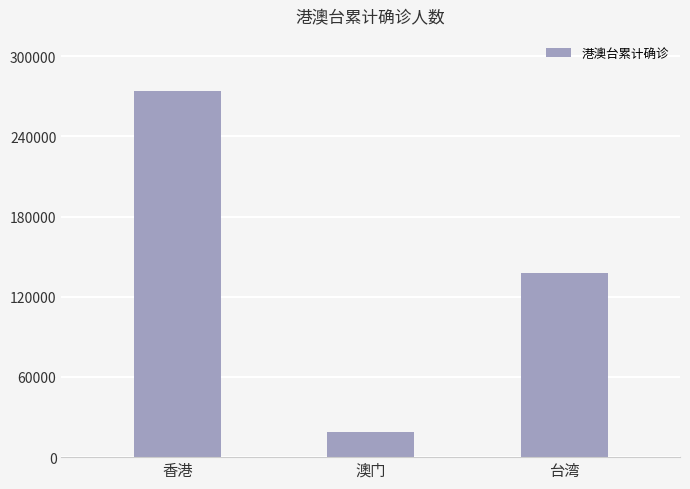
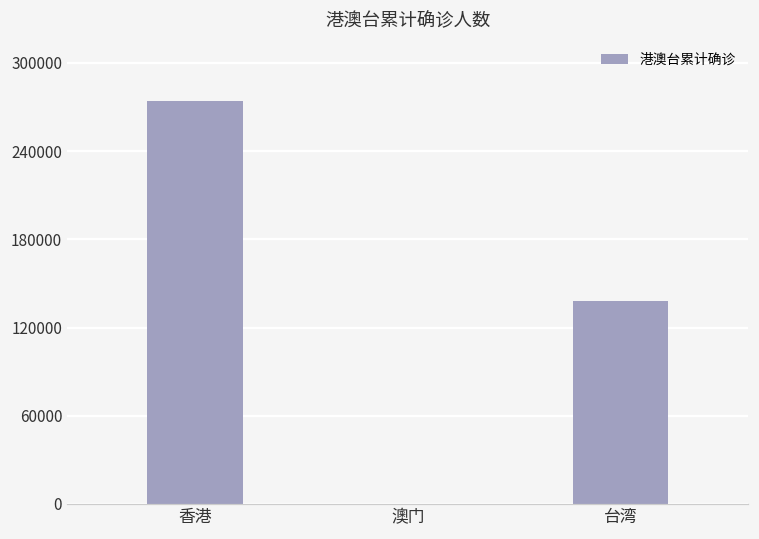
澳门: 19000 -> 0
